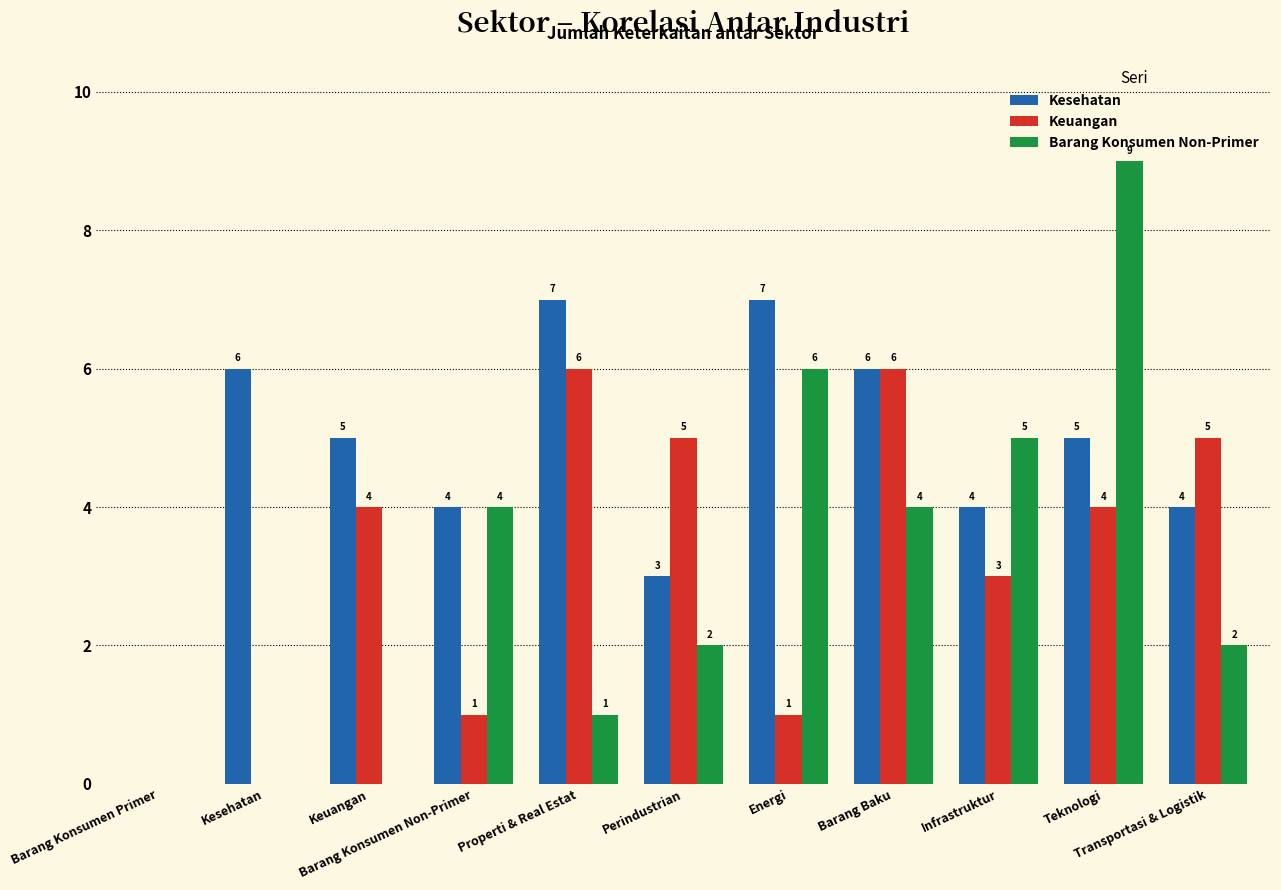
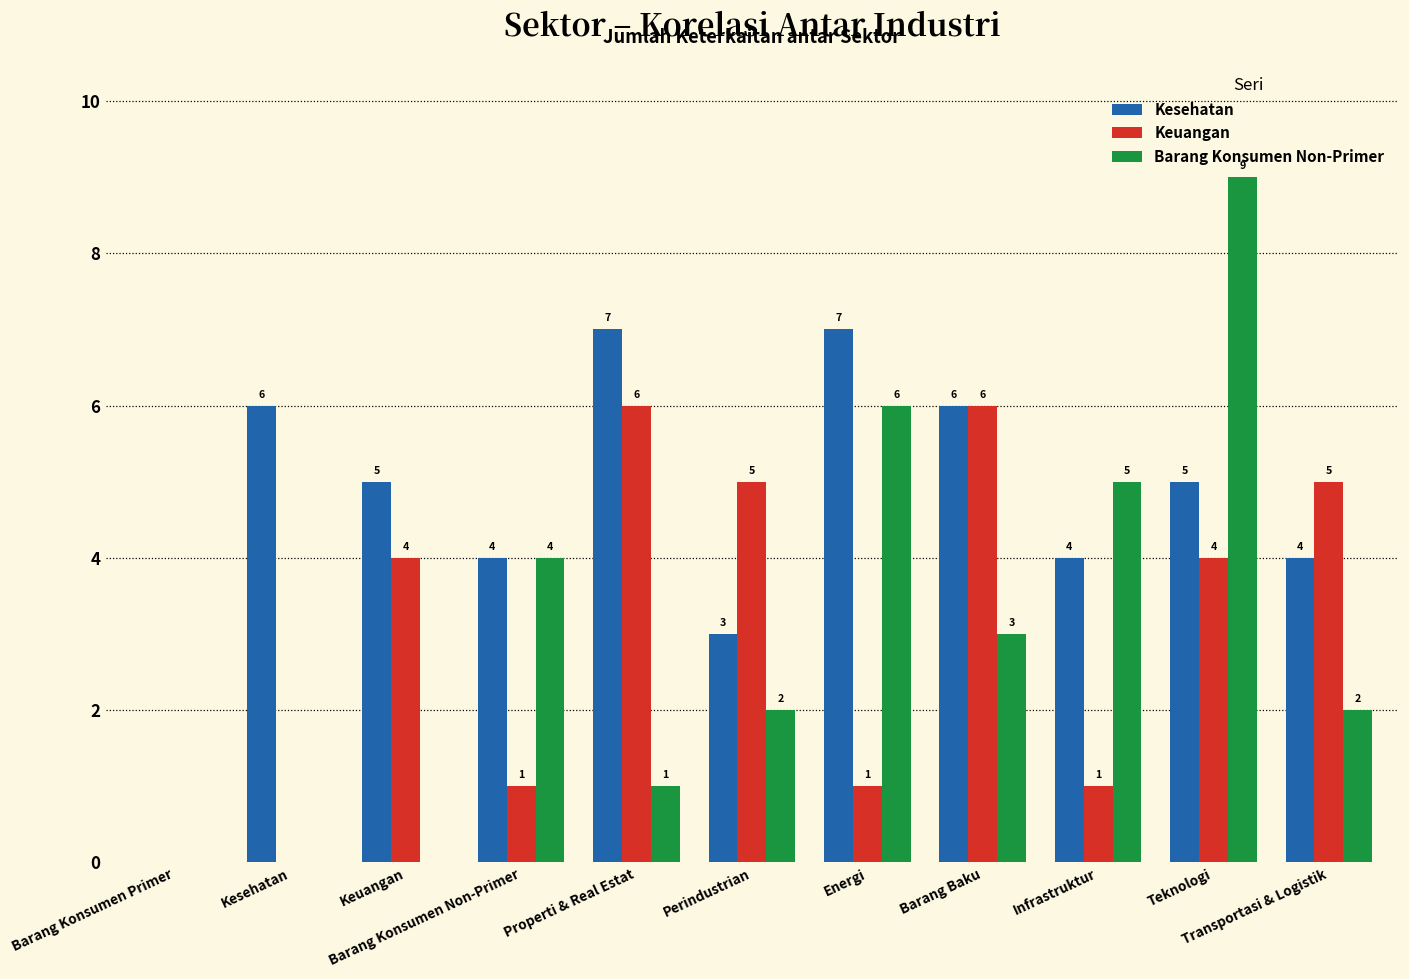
Barang Konsumen Non-Primer, Barang Baku: 4 -> 3
Keuangan, Infrastruktur: 3 -> 1
